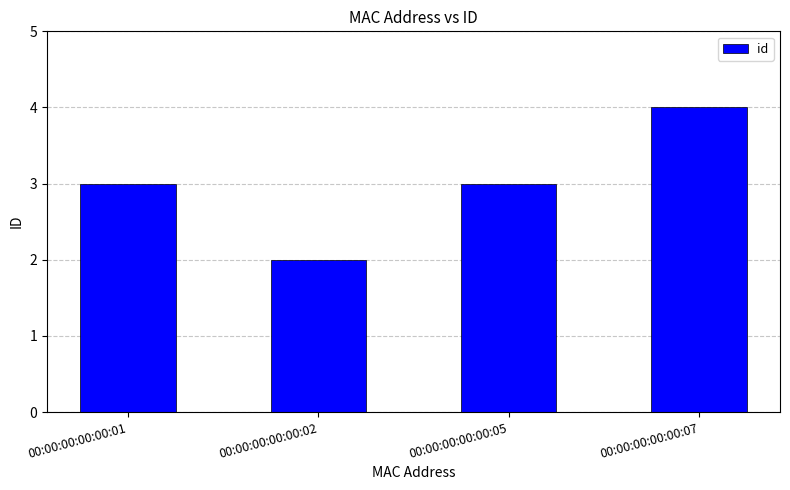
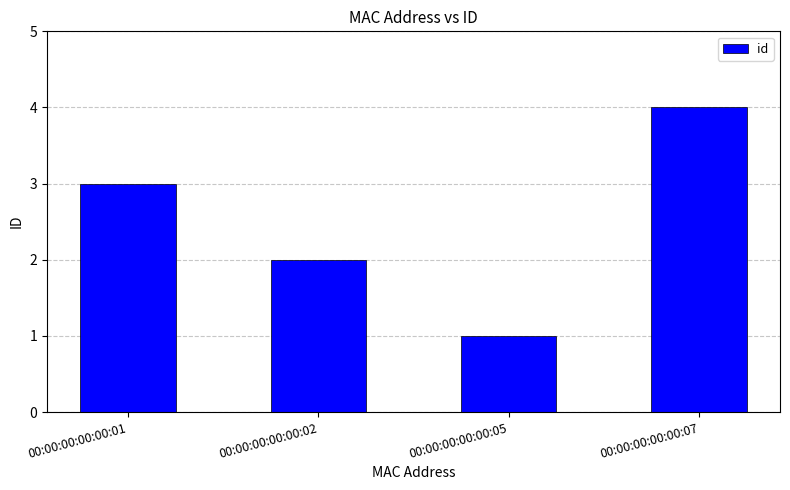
00:00:00:00:00:05: 3 -> 1
